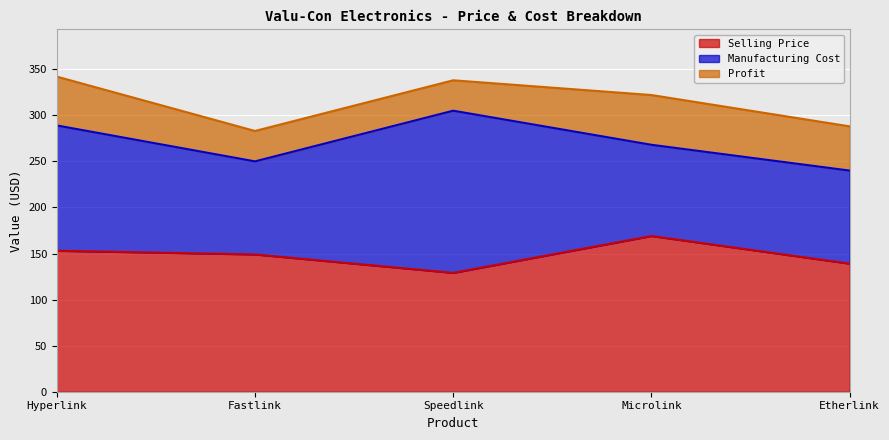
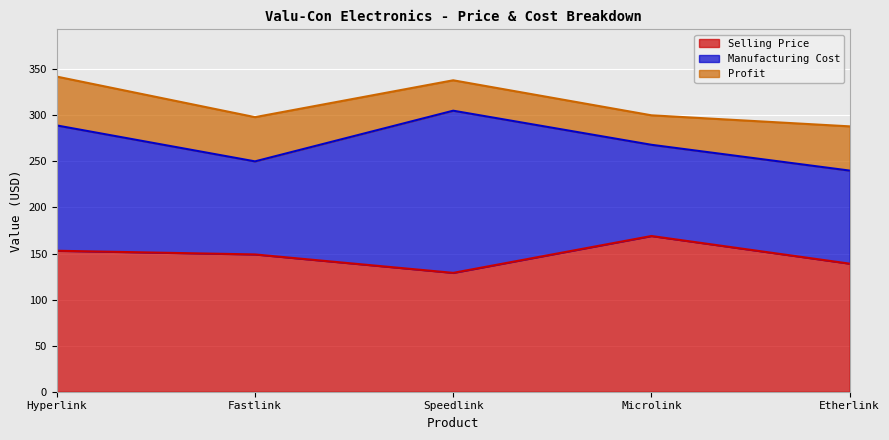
Profit, Fastlink: 30 -> 50
Profit, Microlink: 50 -> 30
